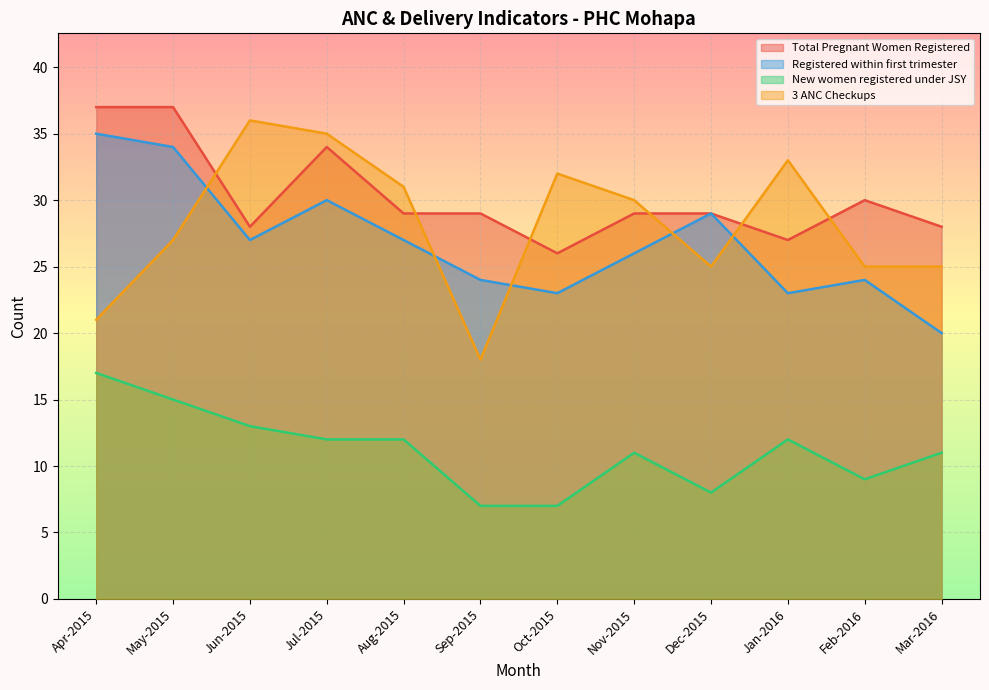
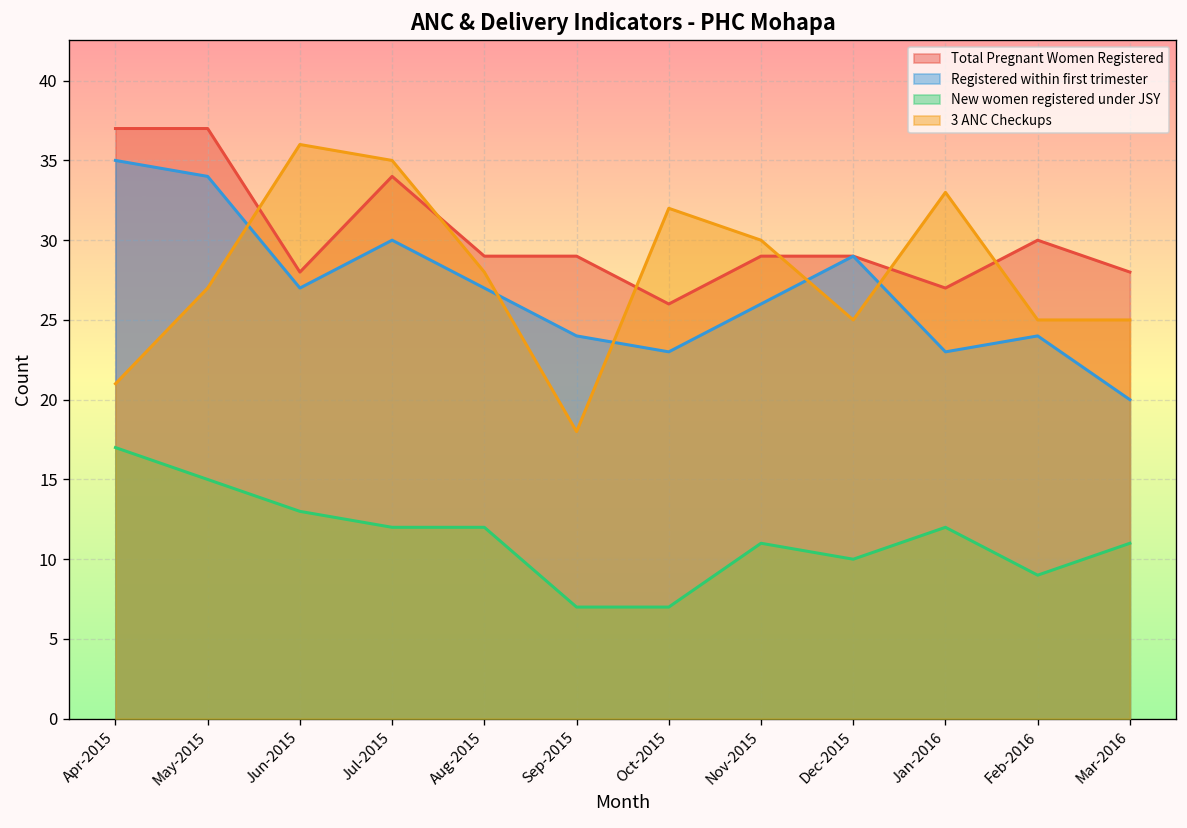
3 ANC Checkups, Aug-2015: 31 -> 28
New women registered under JSY, Dec-2015: 8 -> 10
